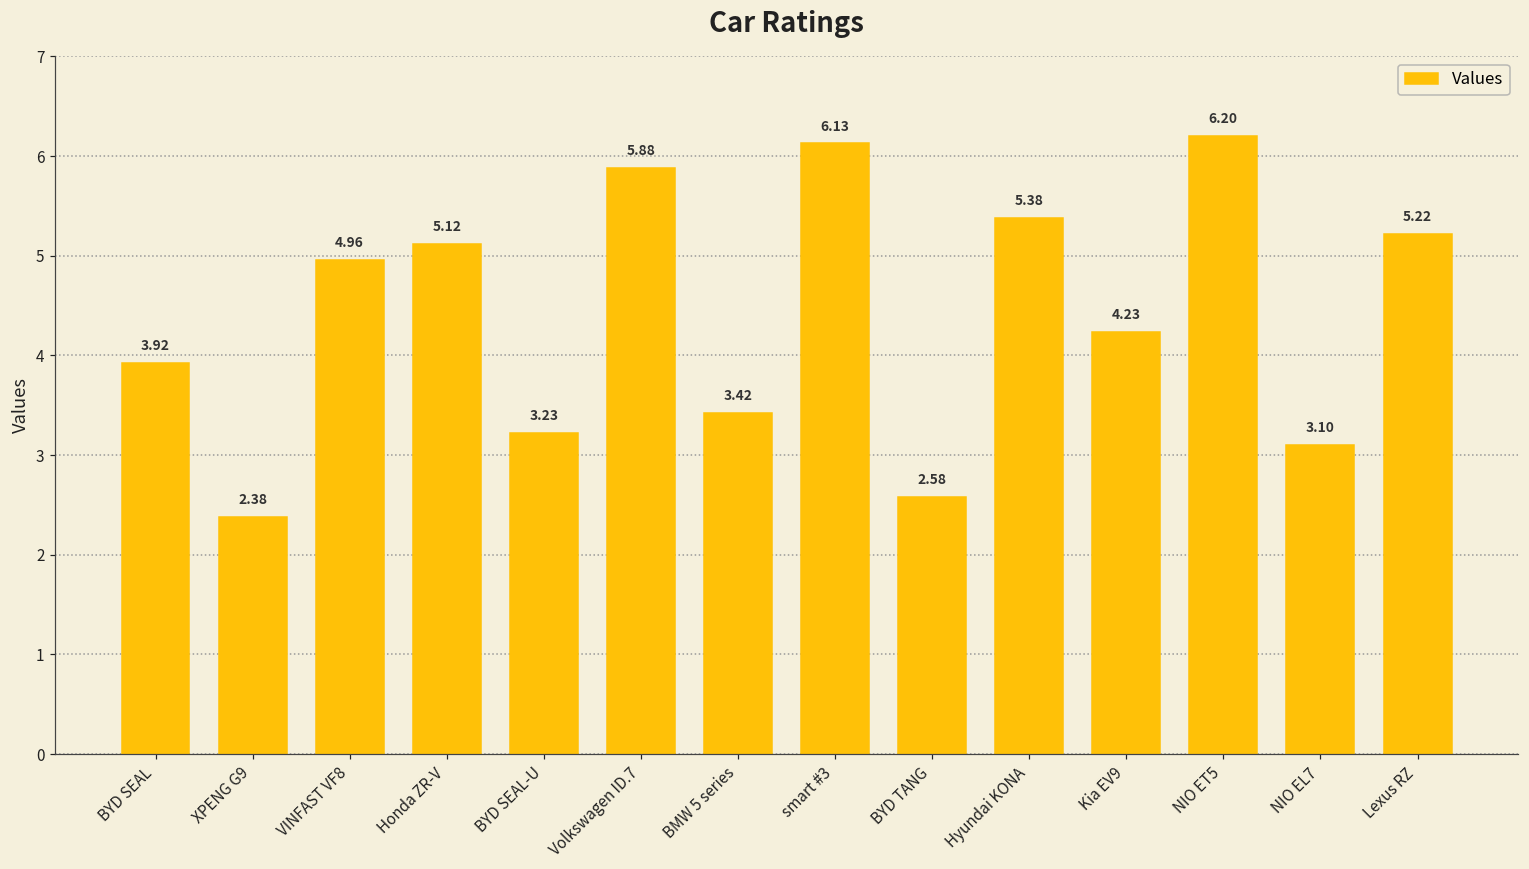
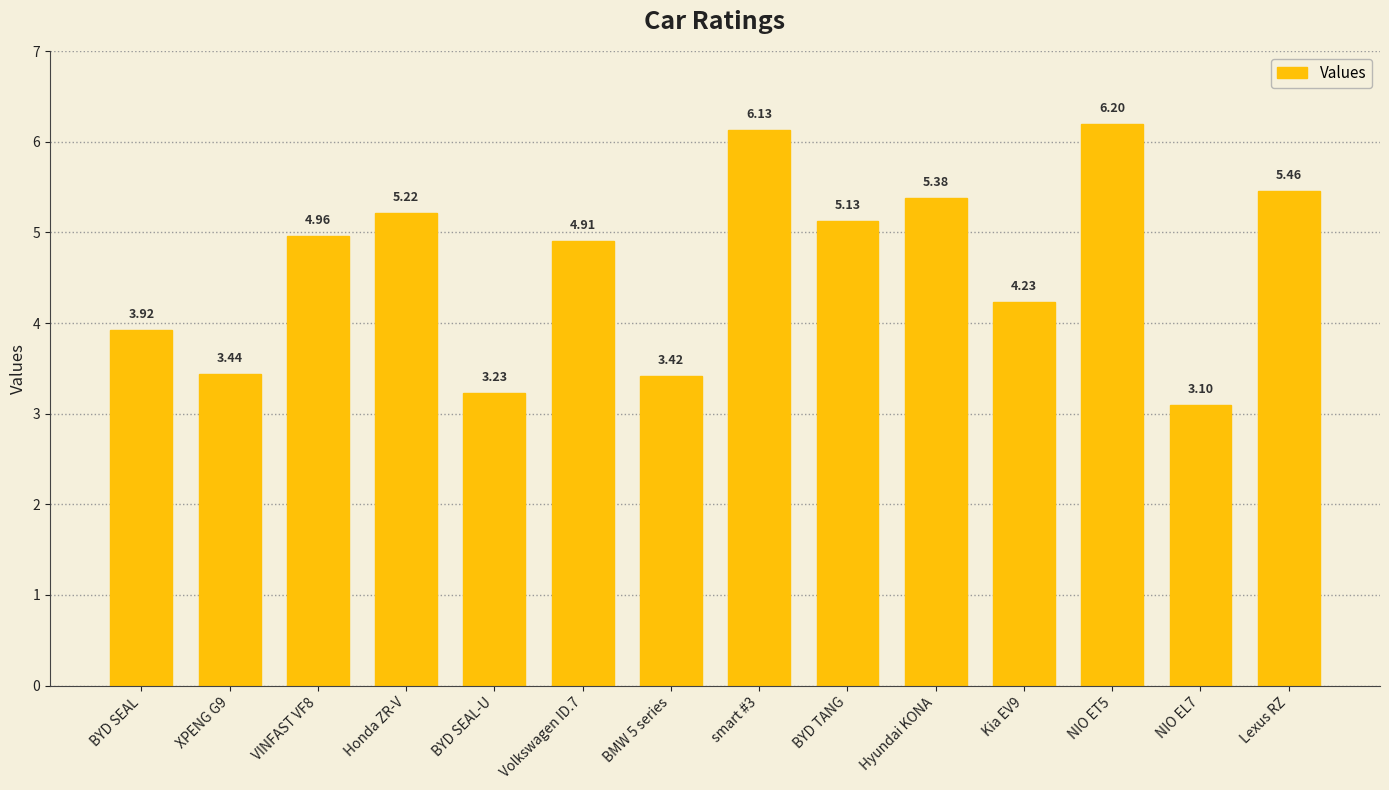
XPENG G9: 2.38 -> 3.44
Honda ZR-V: 5.12 -> 5.22
Volkswagen ID.7: 5.88 -> 4.91
BYD TANG: 2.58 -> 5.13
Lexus RZ: 5.22 -> 5.46
